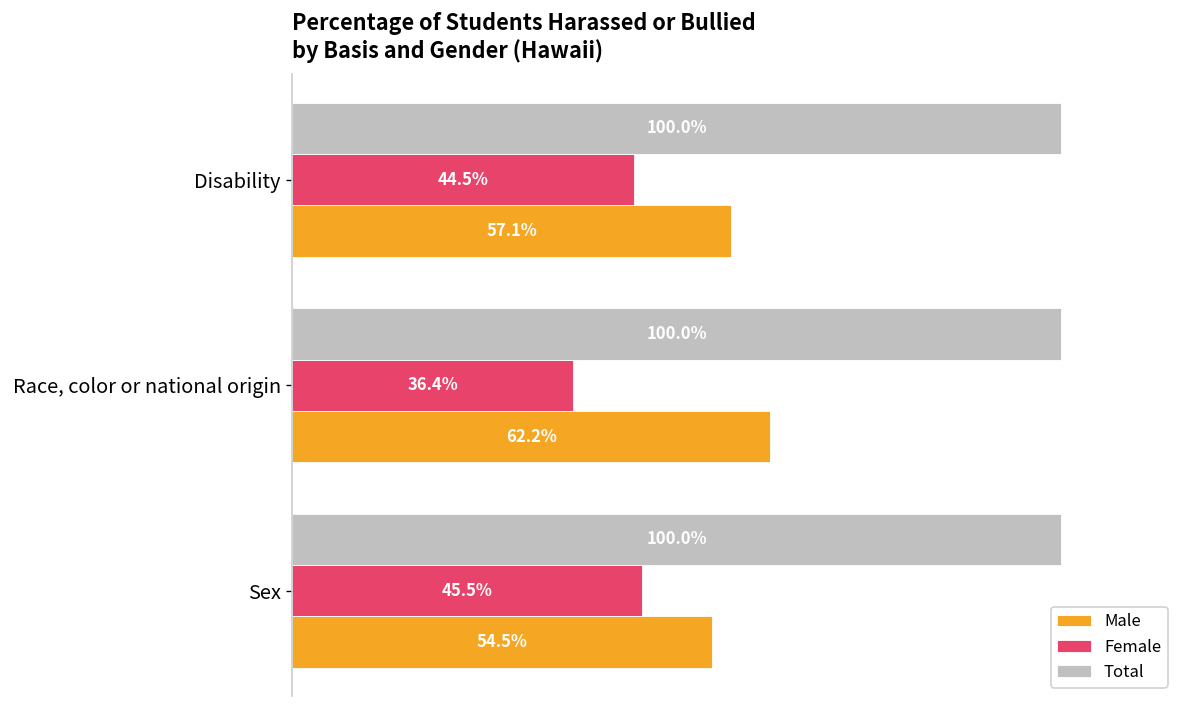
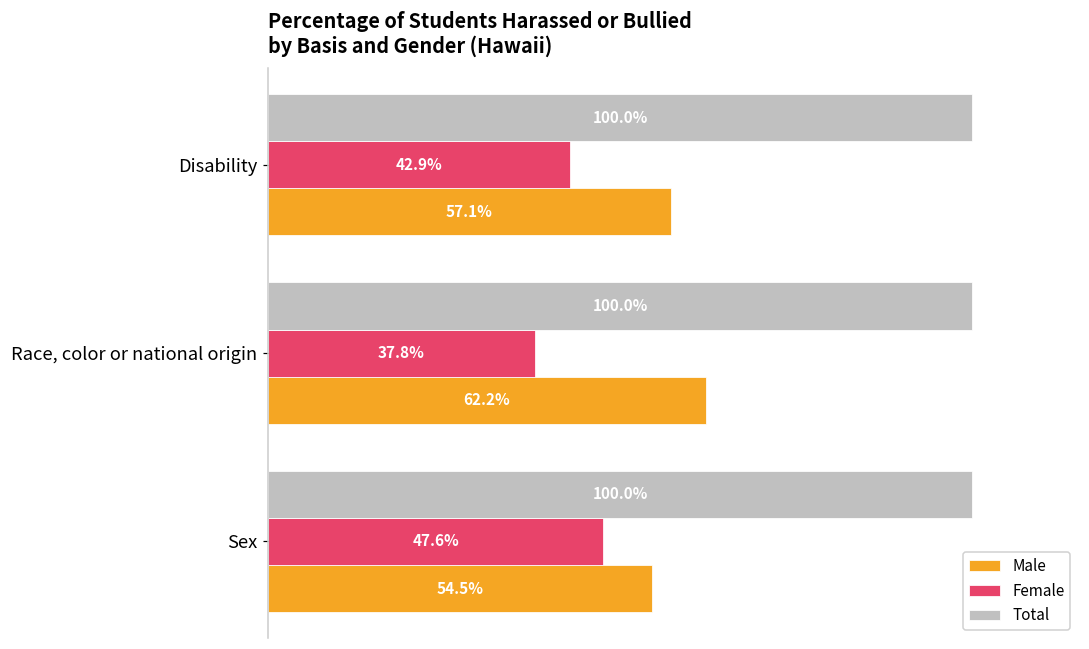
Female, Disability: 44.5% -> 42.9%
Female, Race, color or national origin: 36.4% -> 37.8%
Female, Sex: 45.5% -> 47.6%
